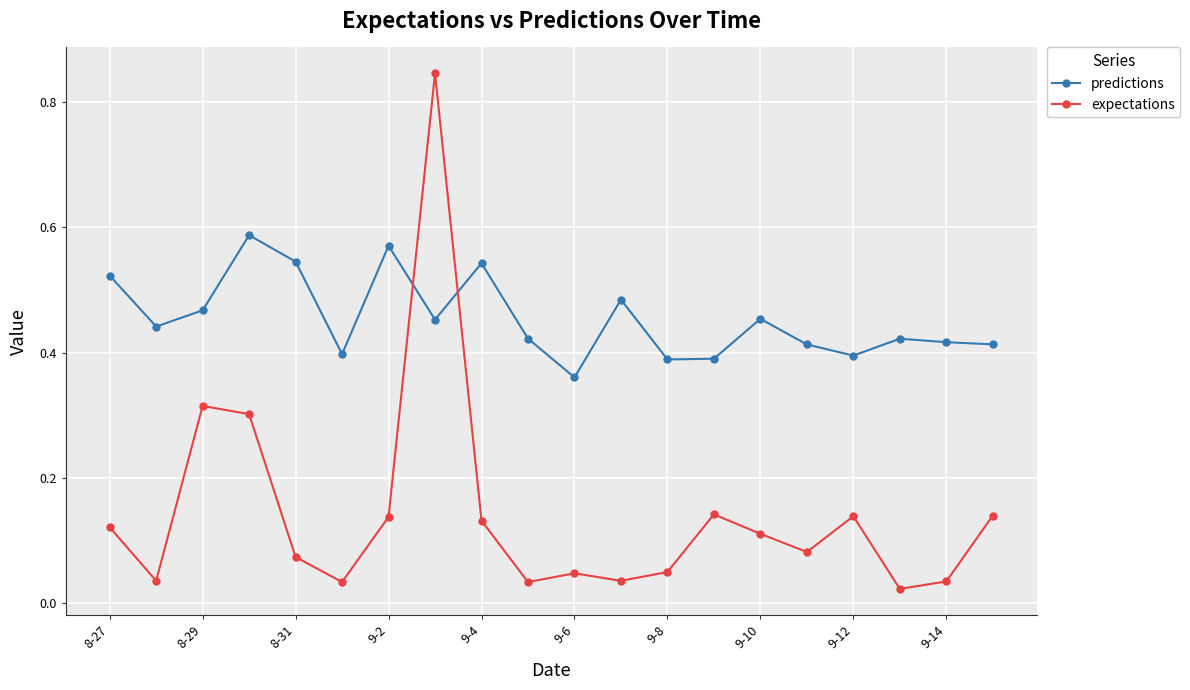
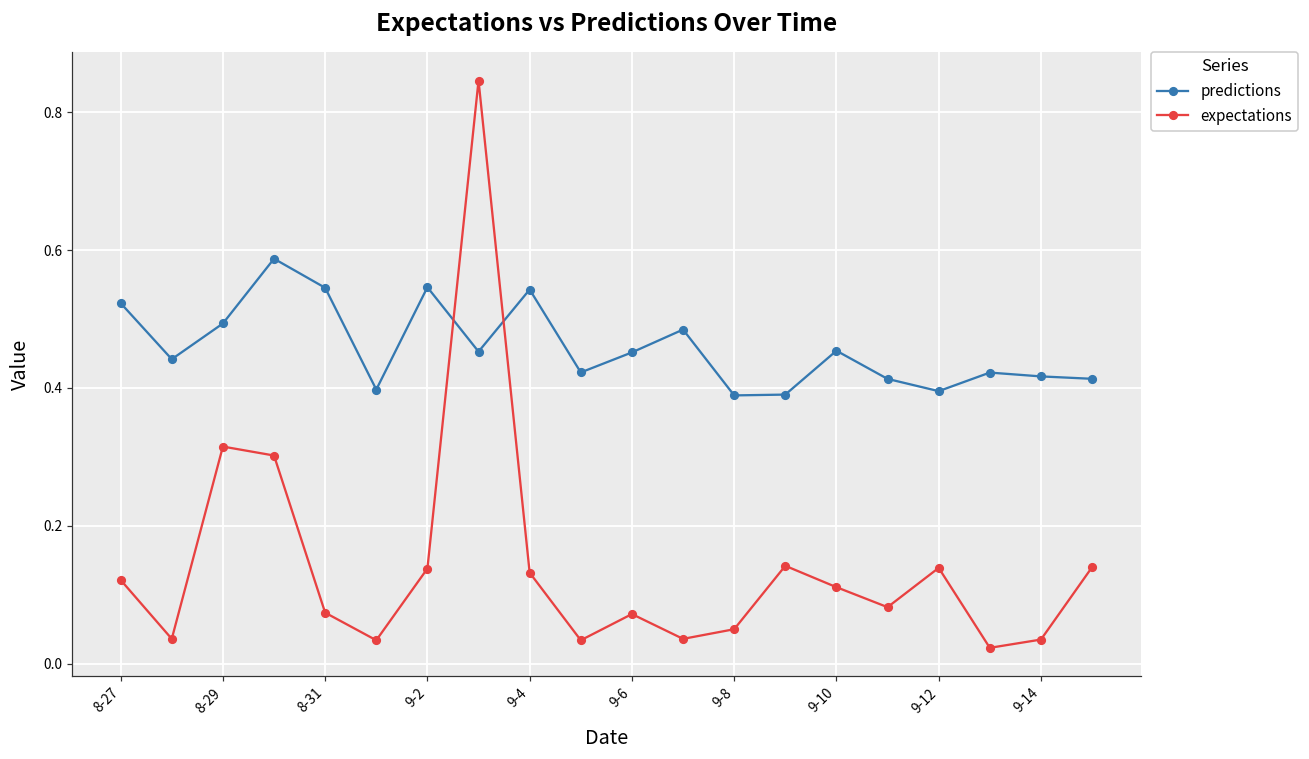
predictions, 8-29: 0.47 -> 0.49
predictions, 9-2: 0.57 -> 0.55
predictions, 9-6: 0.36 -> 0.45
expectations, 9-6: 0.05 -> 0.07
